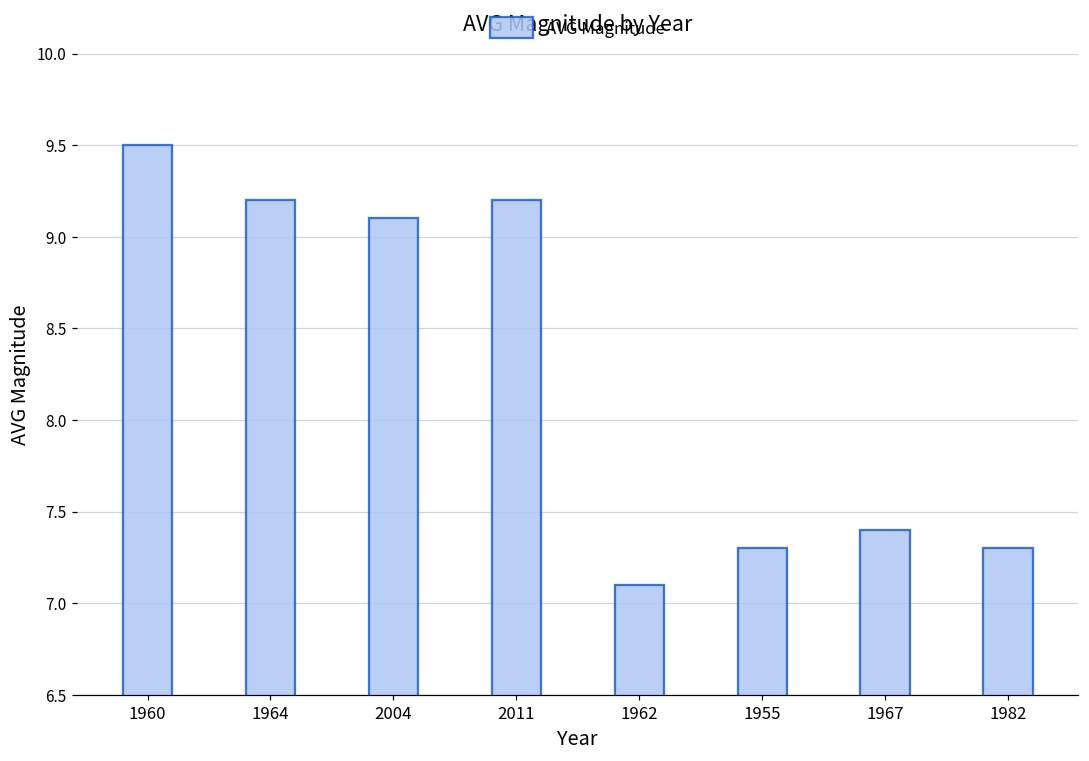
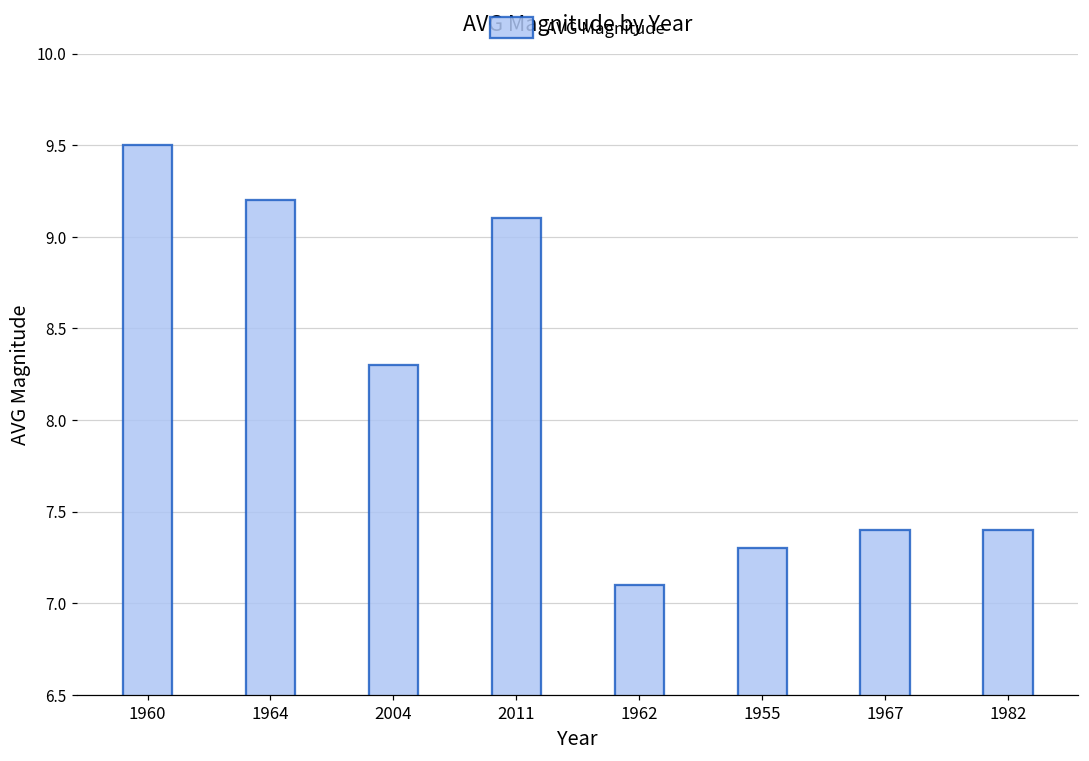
2004: 9.1 -> 8.3
2011: 9.2 -> 9.1
1982: 7.3 -> 7.4
